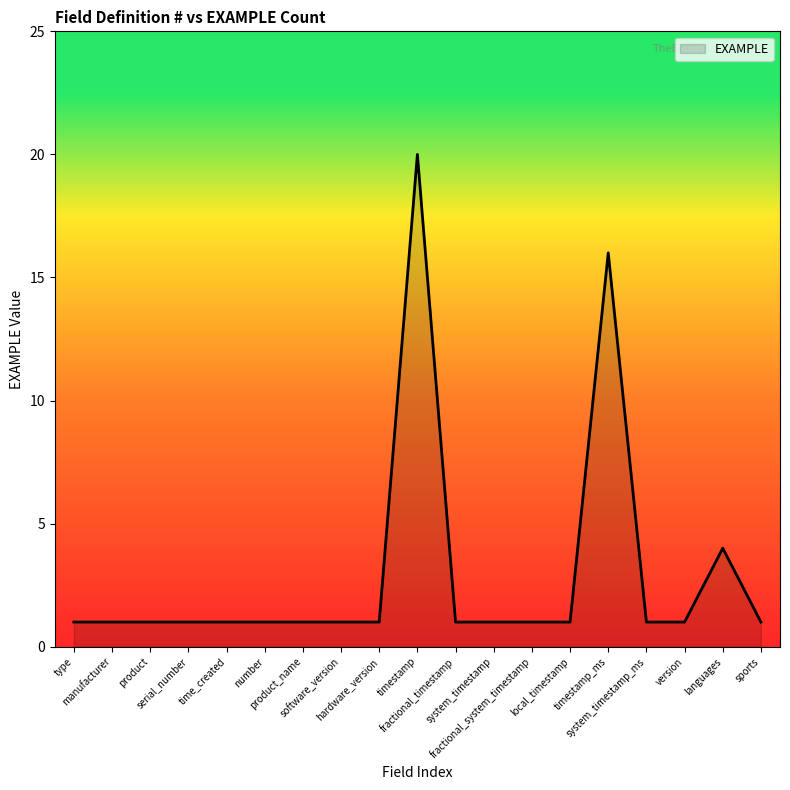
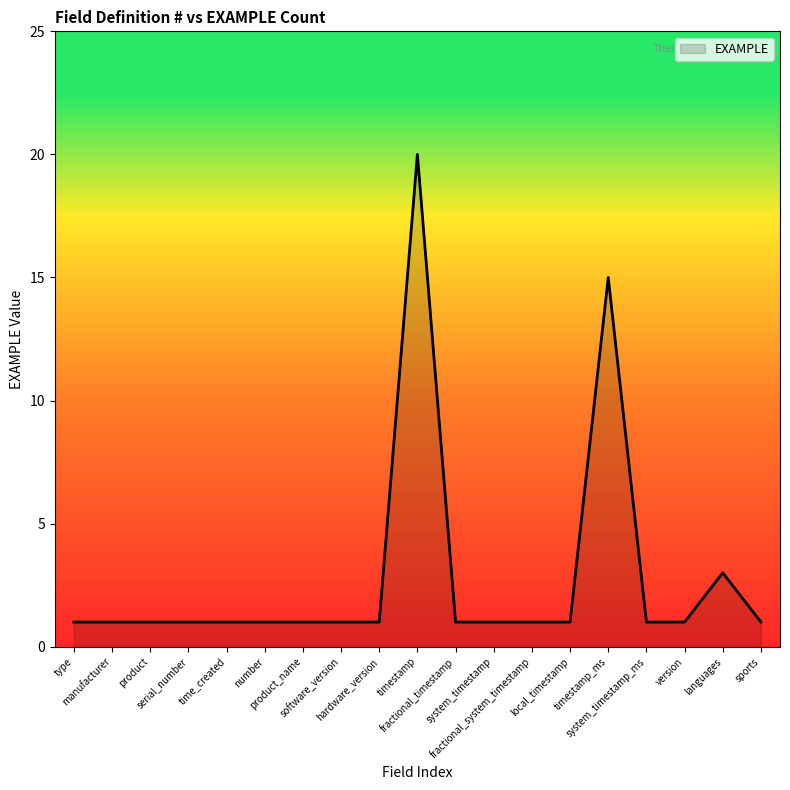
timestamp_ms: 16 -> 15
languages: 4 -> 3
